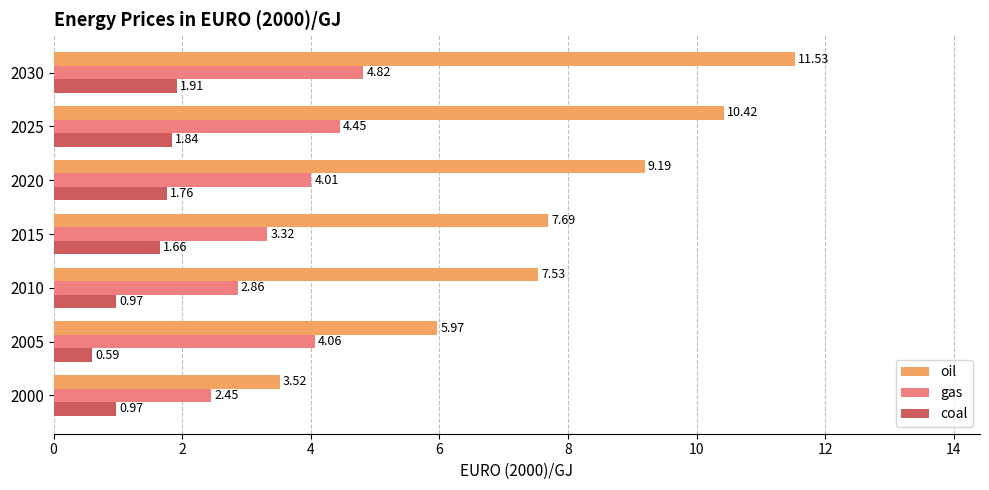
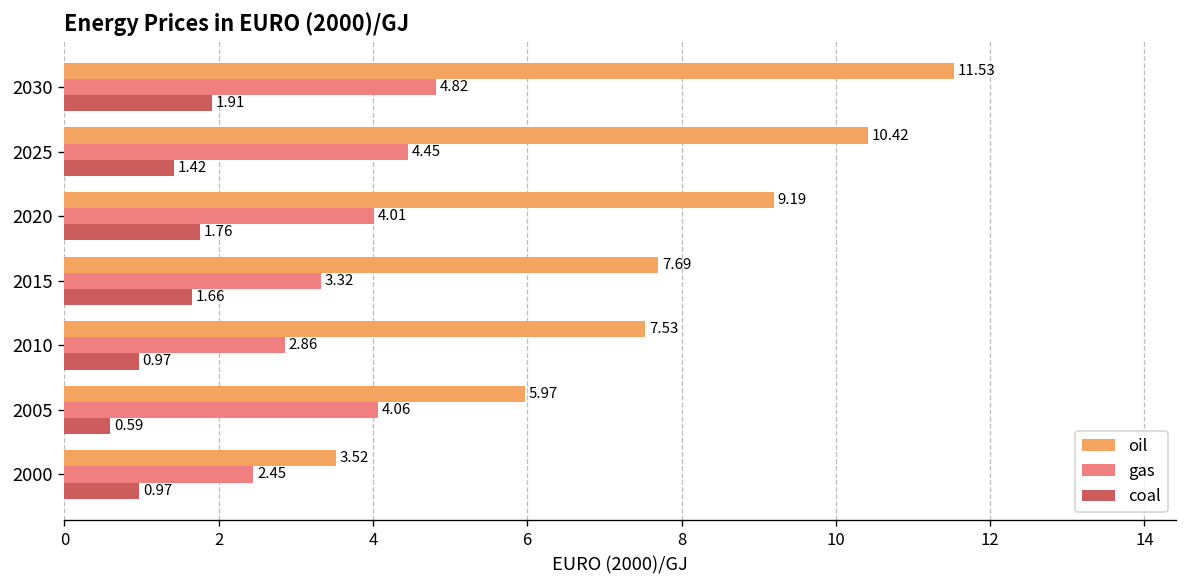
coal, 2025: 1.84 -> 1.42
